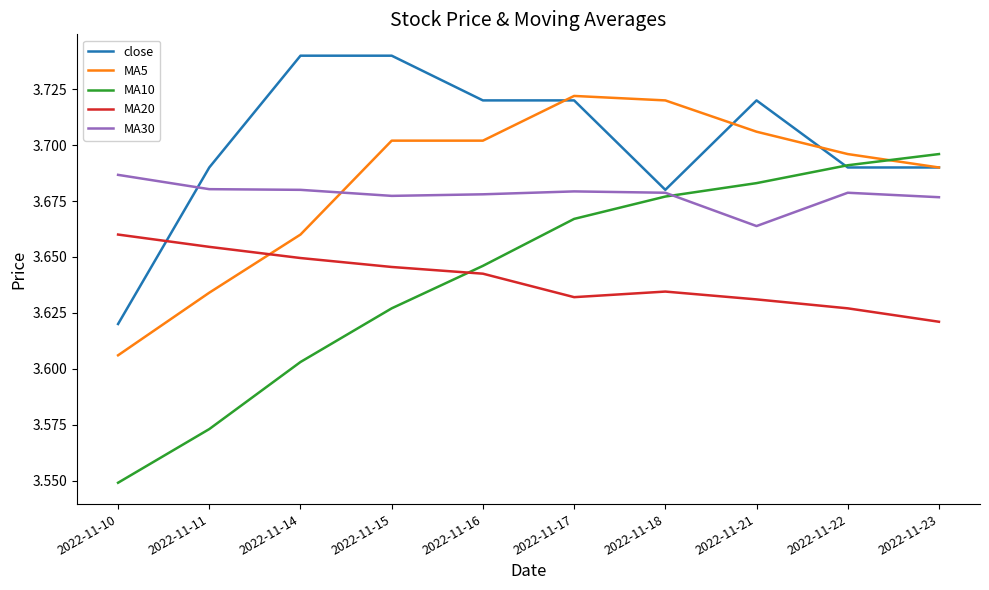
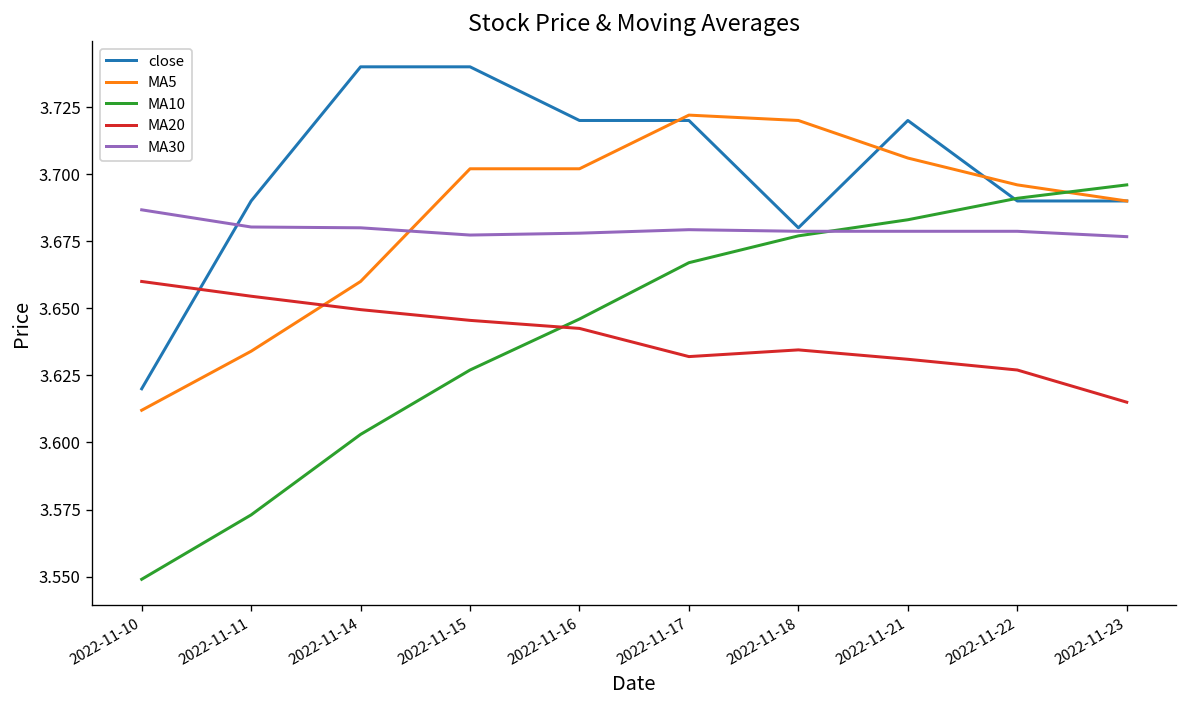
MA5, 2022-11-10: 3.606 -> 3.612
MA30, 2022-11-21: 3.664 -> 3.679
MA20, 2022-11-23: 3.621 -> 3.615
